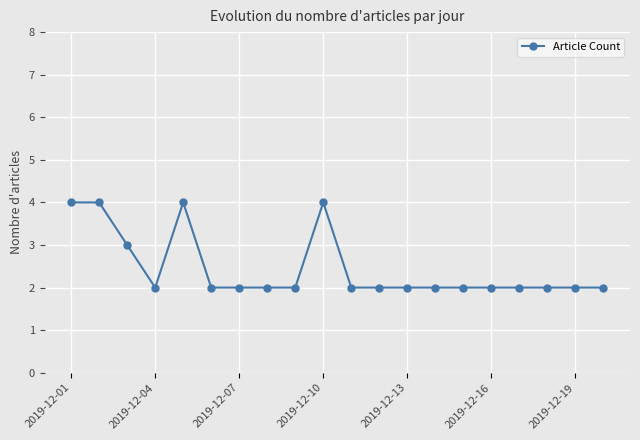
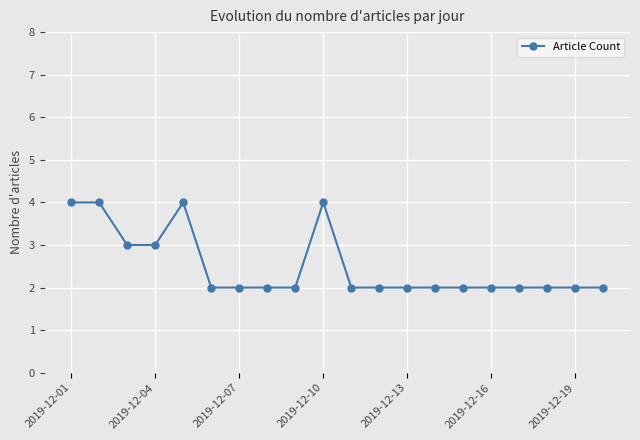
2019-12-04: 2 -> 3
